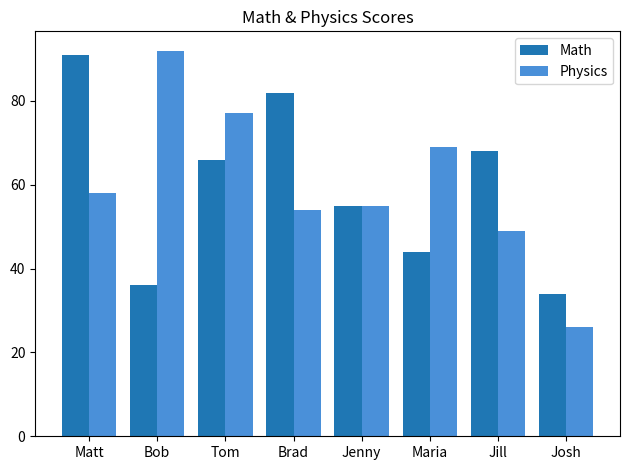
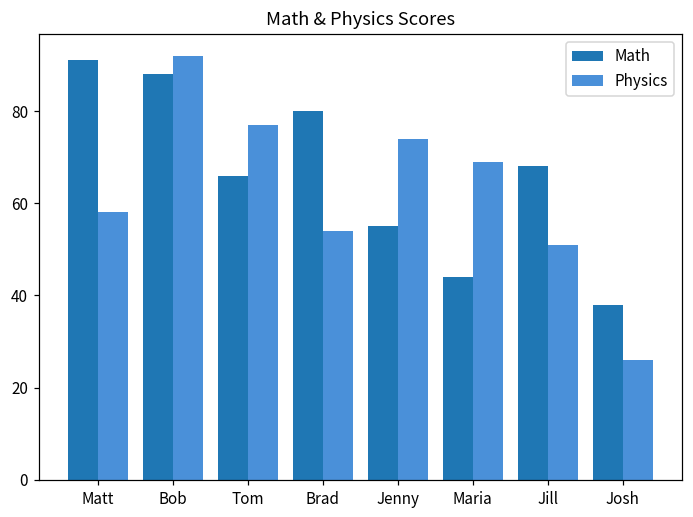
Math, Bob: 36 -> 88
Math, Brad: 82 -> 80
Physics, Jenny: 55 -> 74
Physics, Jill: 49 -> 51
Math, Josh: 34 -> 38
